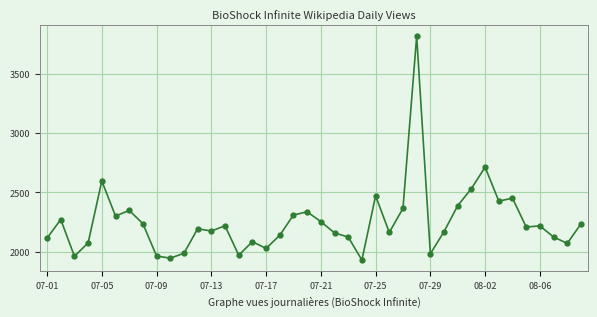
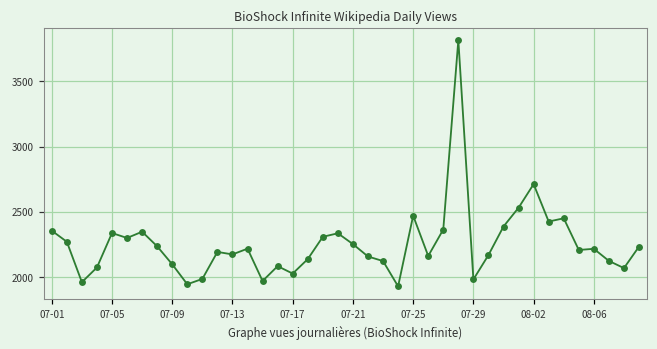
07-01: 2110 -> 2360
07-05: 2600 -> 2340
07-09: 1960 -> 2100
